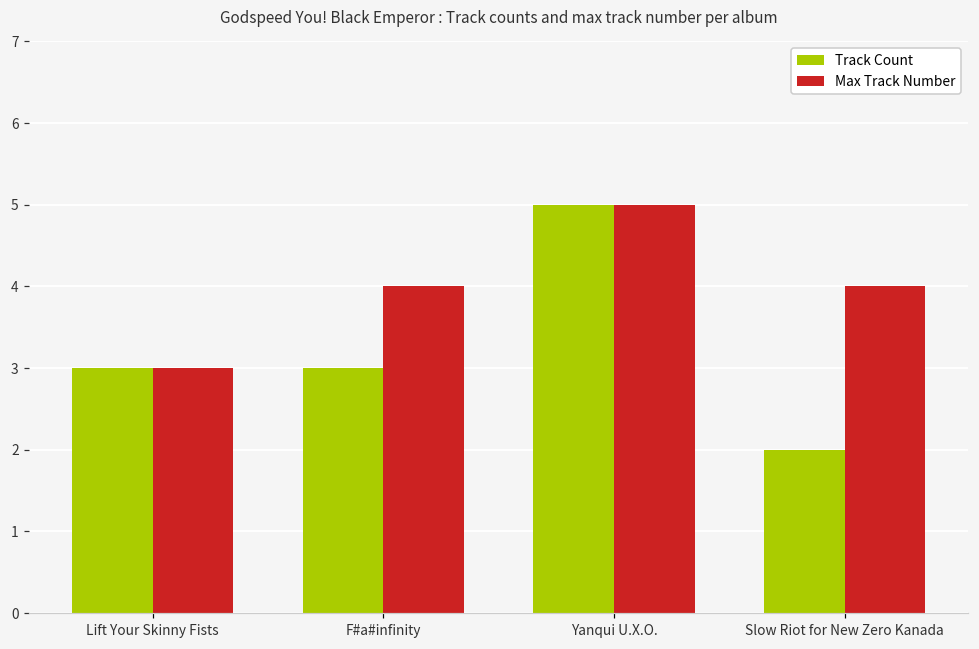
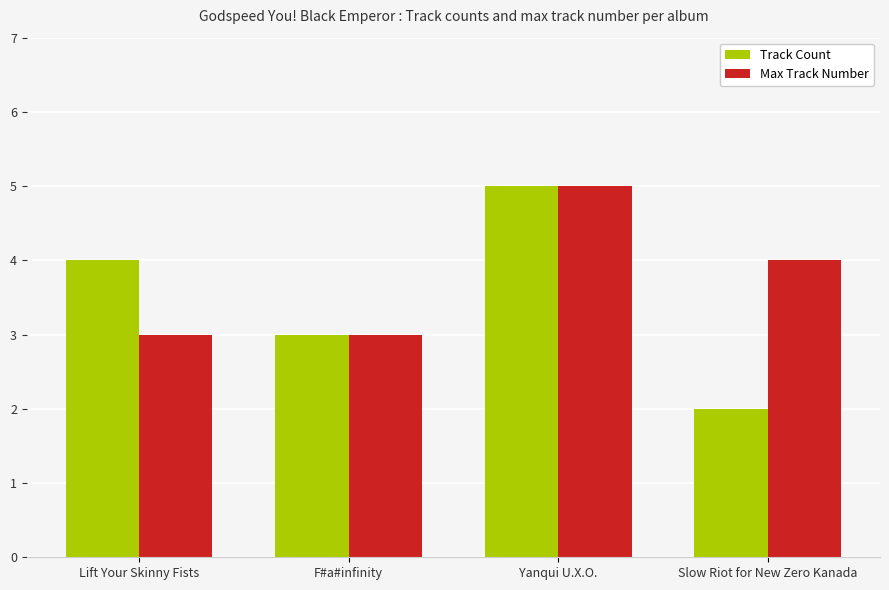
Track Count, Lift Your Skinny Fists: 3 -> 4
Max Track Number, F#a#infinity: 4 -> 3
